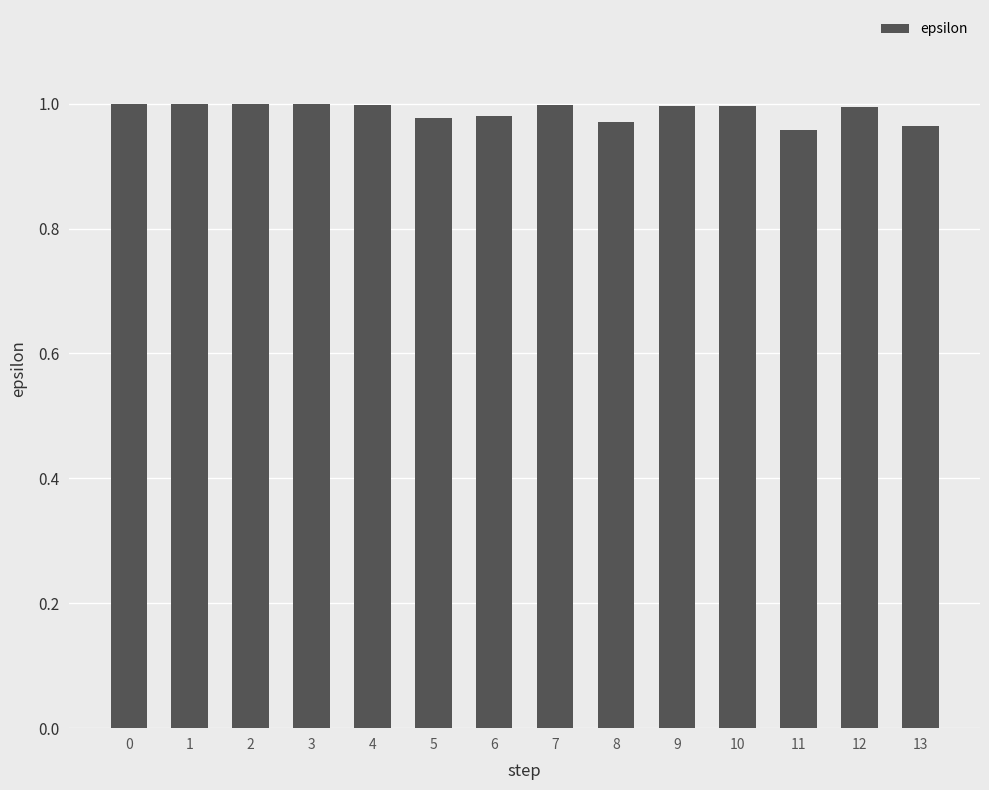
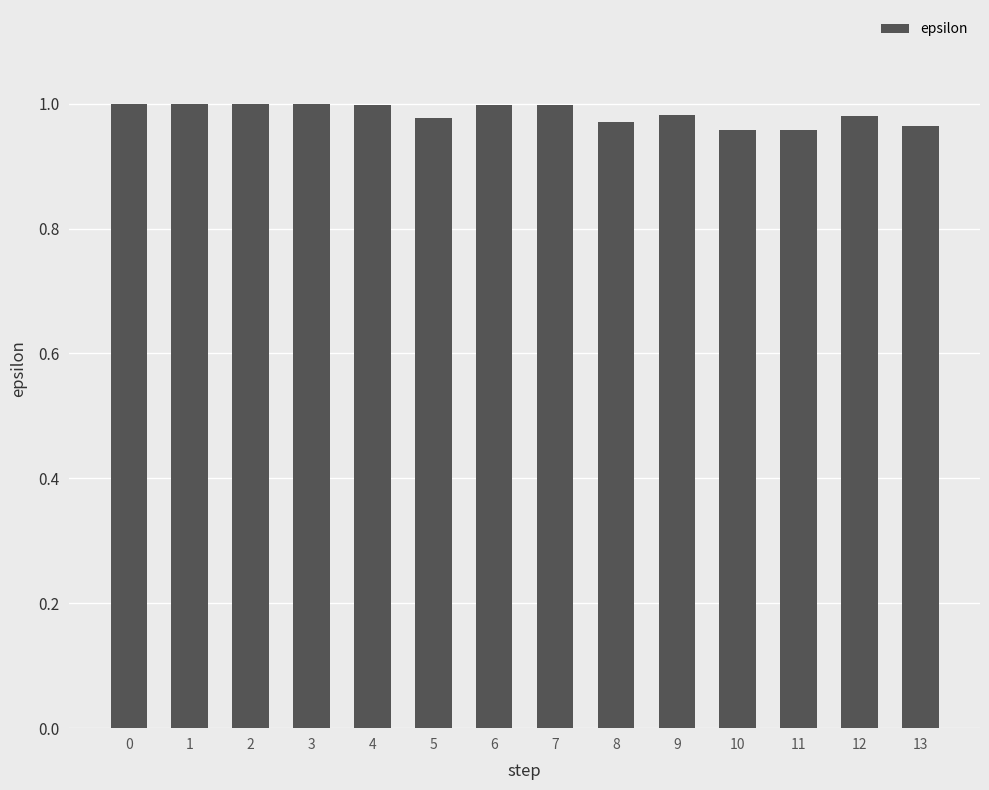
6: 0.98 -> 1.00
9: 1.00 -> 0.98
10: 1.00 -> 0.96
12: 1.00 -> 0.98
